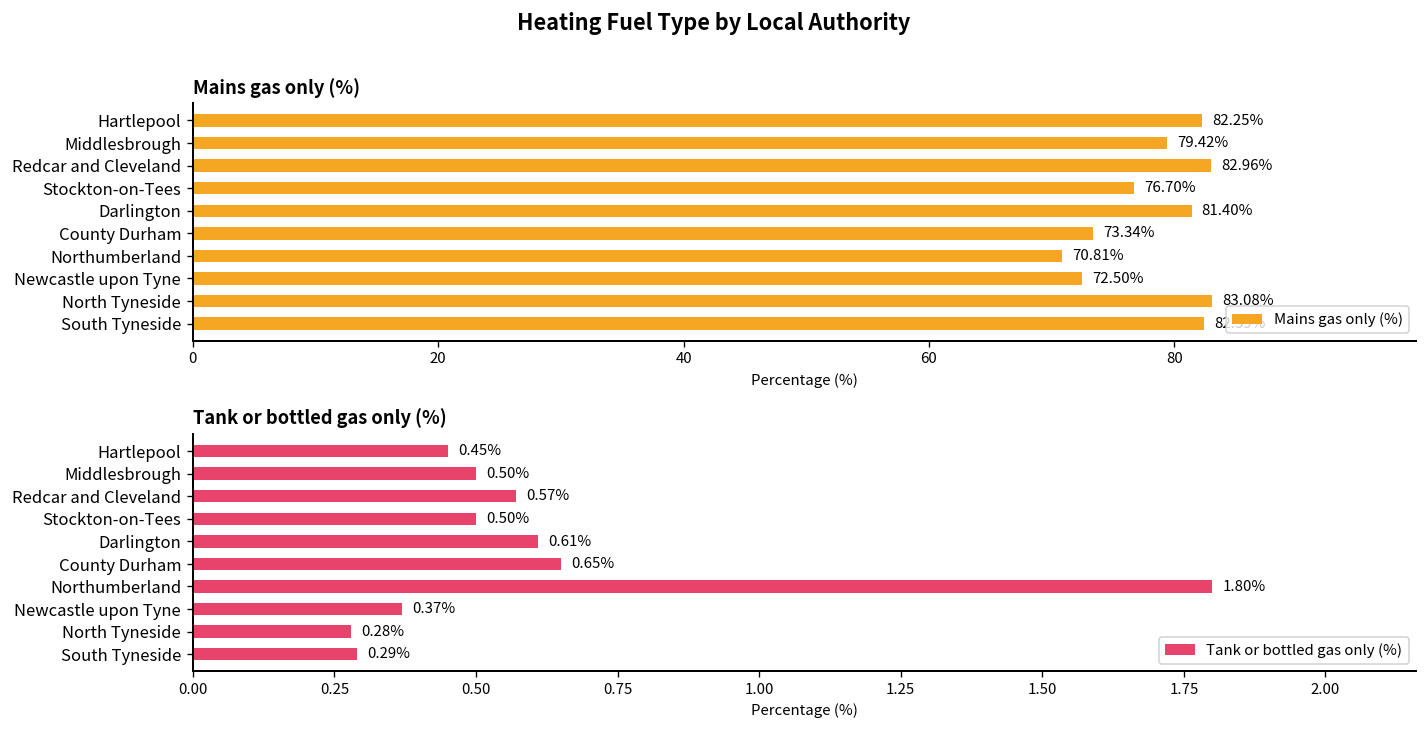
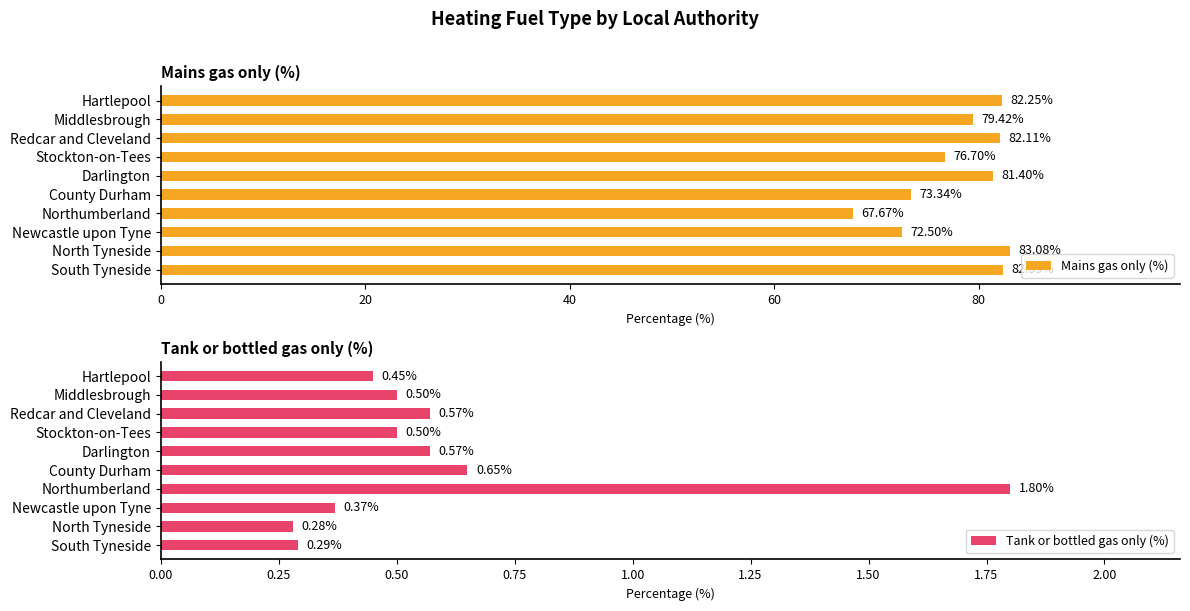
Mains gas only (%), Redcar and Cleveland: 82.96% -> 82.11%
Mains gas only (%), Northumberland: 70.81% -> 67.67%
Tank or bottled gas only (%), Darlington: 0.61% -> 0.57%
